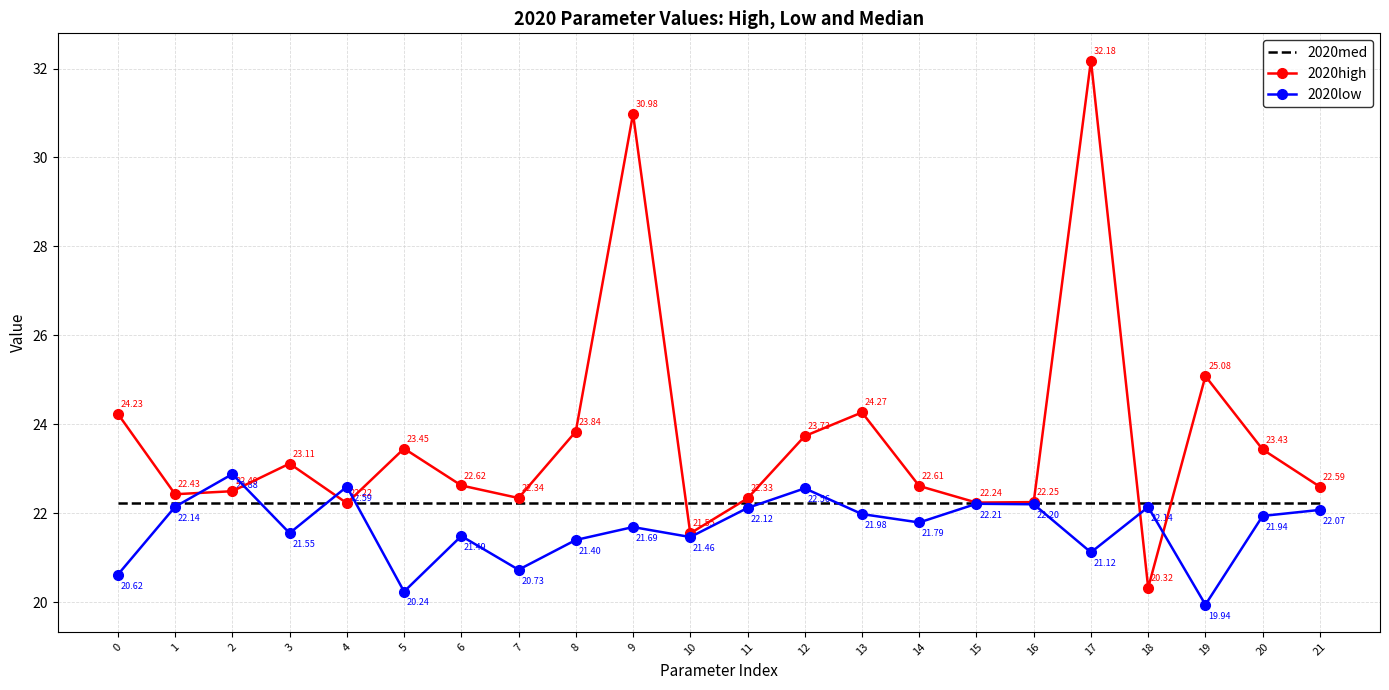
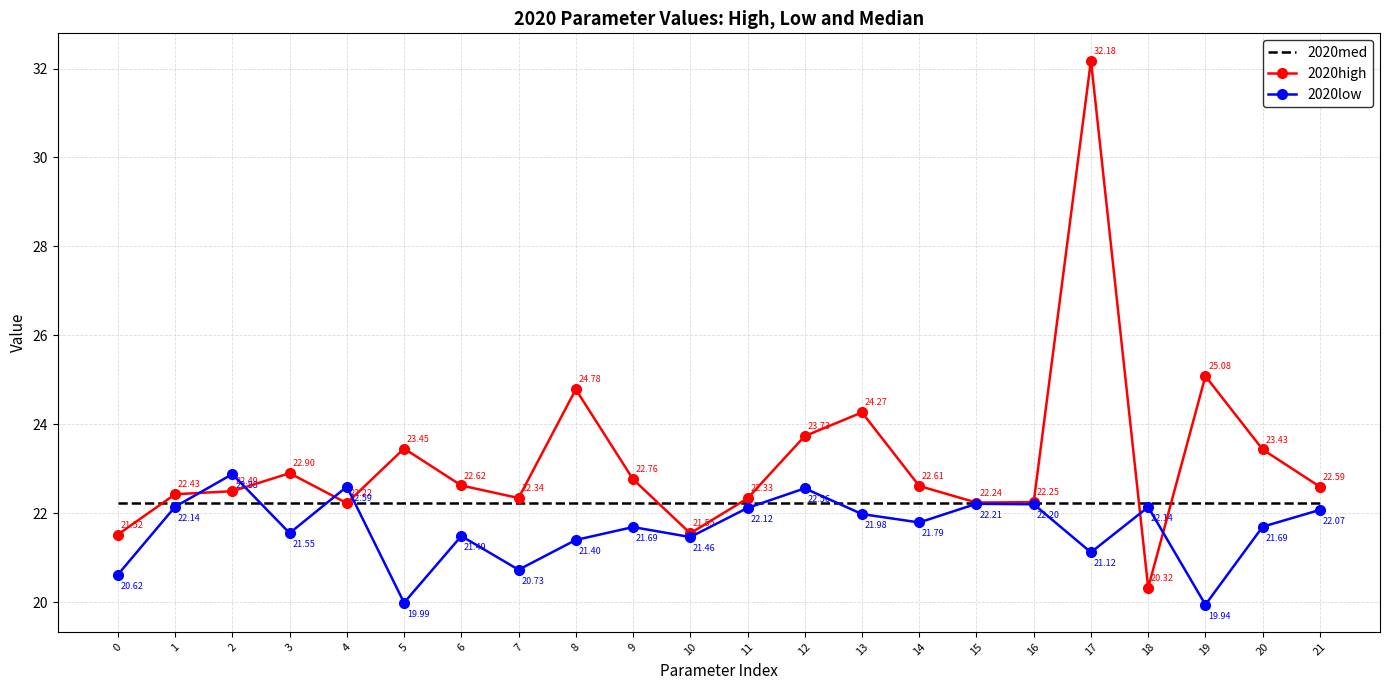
2020high, 0: 24.23 -> 21.52
2020high, 3: 23.11 -> 22.90
2020low, 5: 20.24 -> 19.99
2020high, 8: 23.84 -> 24.78
2020high, 9: 30.98 -> 22.76
2020low, 20: 21.94 -> 21.69
